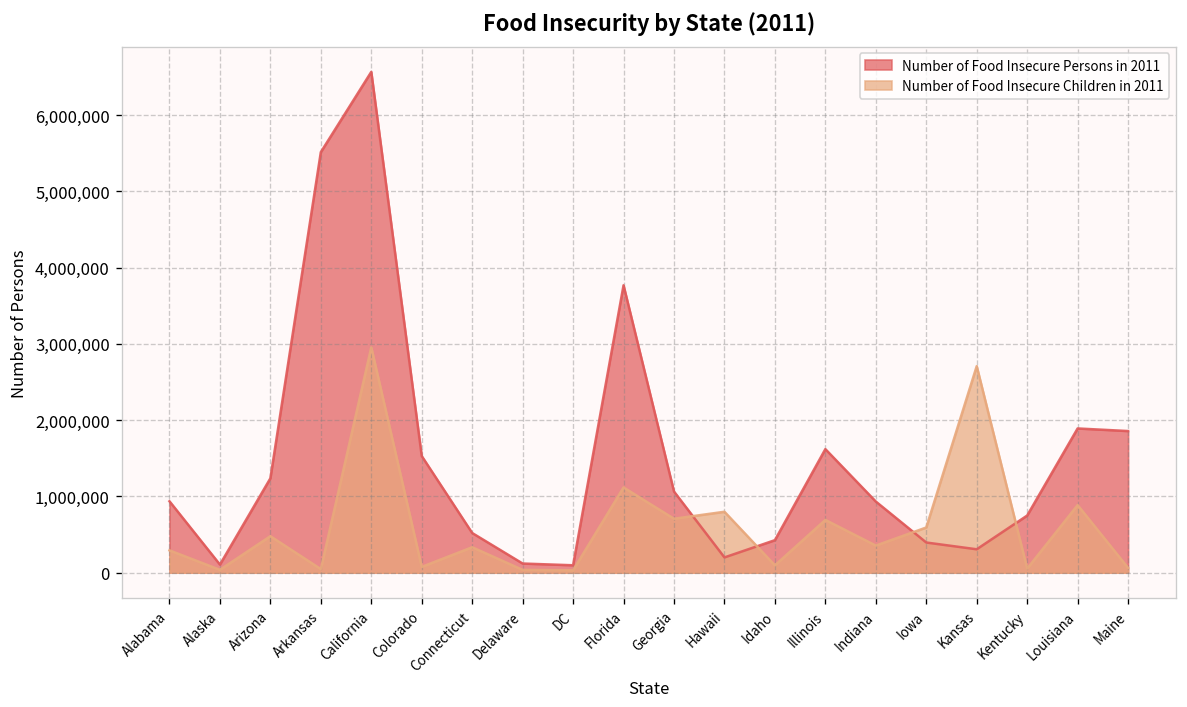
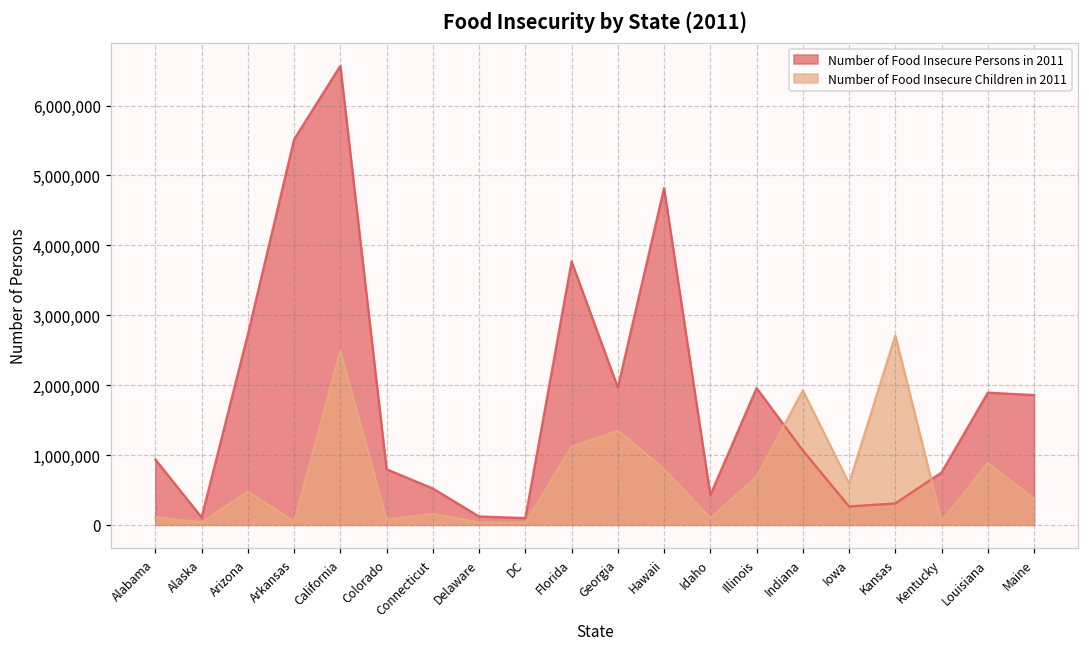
Number of Food Insecure Children in 2011, Alabama: 300,000 -> 100,000
Number of Food Insecure Persons in 2011, Arizona: 1,200,000 -> 2,700,000
Number of Food Insecure Children in 2011, California: 3,000,000 -> 2,500,000
Number of Food Insecure Persons in 2011, Colorado: 1,500,000 -> 800,000
Number of Food Insecure Children in 2011, Connecticut: 300,000 -> 200,000
Number of Food Insecure Persons in 2011, Georgia: 1,100,000 -> 2,000,000
Number of Food Insecure Children in 2011, Georgia: 700,000 -> 1,300,000
Number of Food Insecure Persons in 2011, Hawaii: 200,000 -> 4,800,000
Number of Food Insecure Persons in 2011, Illinois: 1,600,000 -> 2,000,000
Number of Food Insecure Persons in 2011, Indiana: 900,000 -> 1,100,000
Number of Food Insecure Children in 2011, Indiana: 400,000 -> 1,900,000
Number of Food Insecure Persons in 2011, Iowa: 400,000 -> 300,000
Number of Food Insecure Children in 2011, Maine: 100,000 -> 400,000
